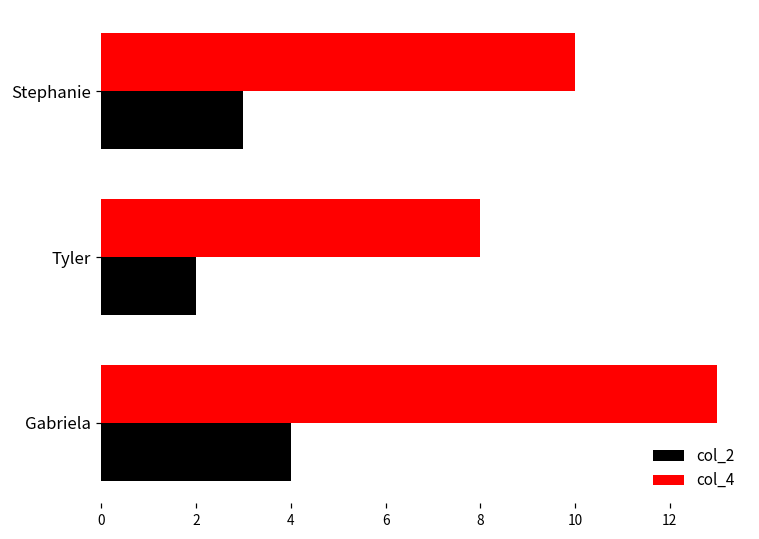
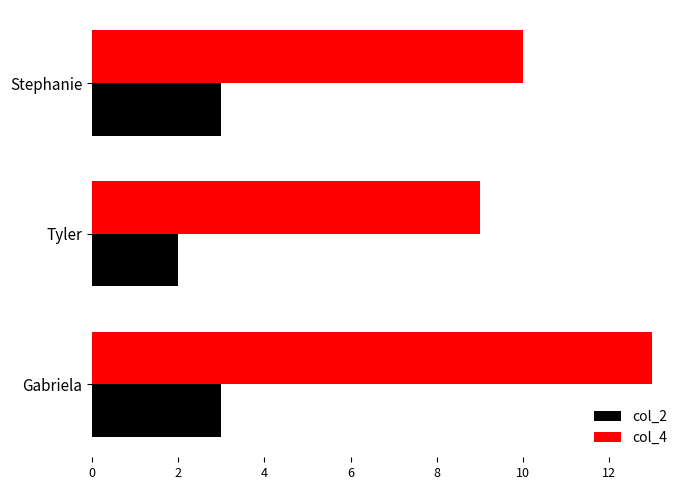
col_4, Tyler: 8 -> 9
col_2, Gabriela: 4 -> 3
